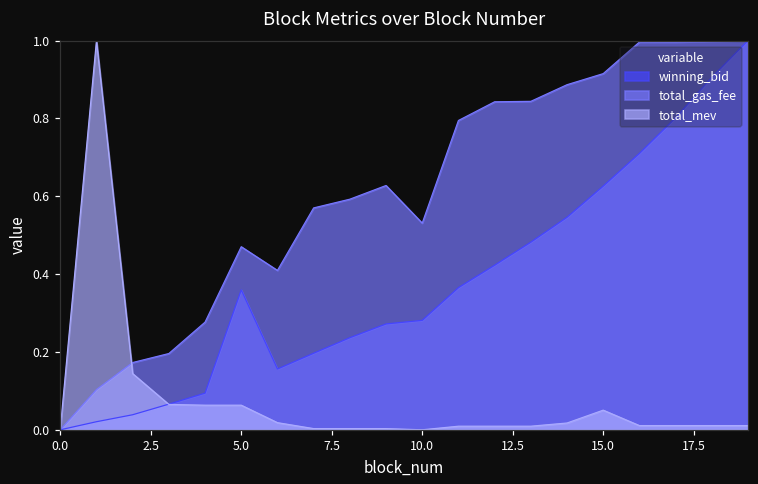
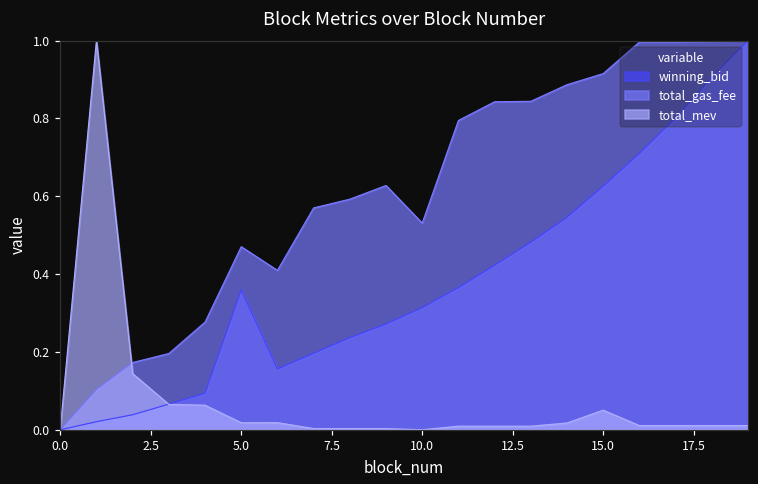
total_mev, 5.0: 0.06 -> 0.02
winning_bid, 10.0: 0.28 -> 0.31
